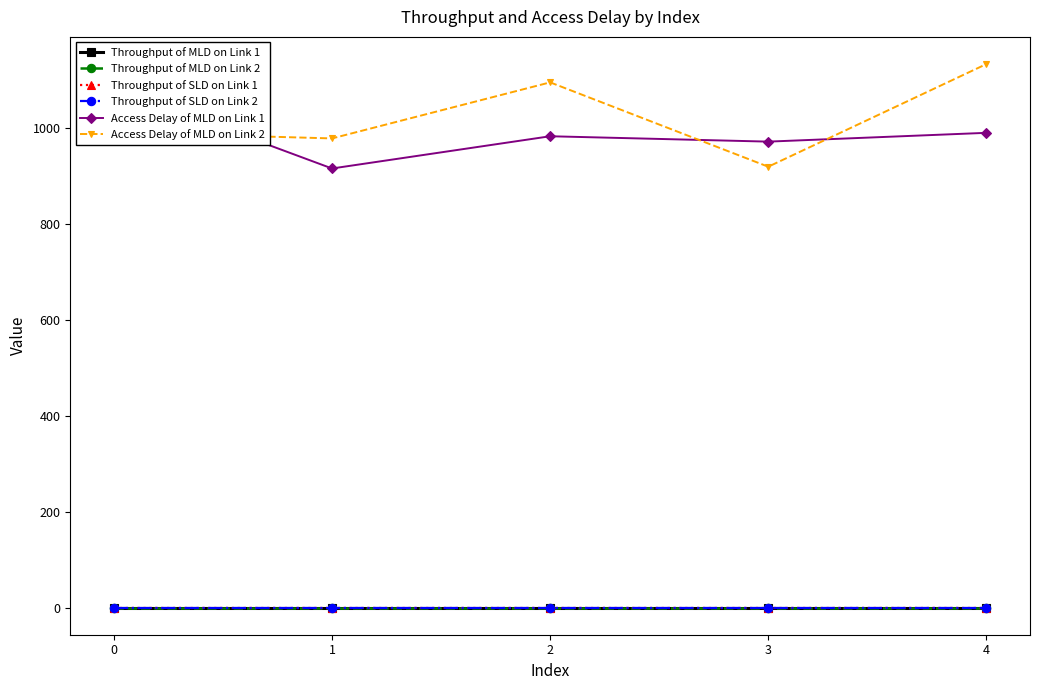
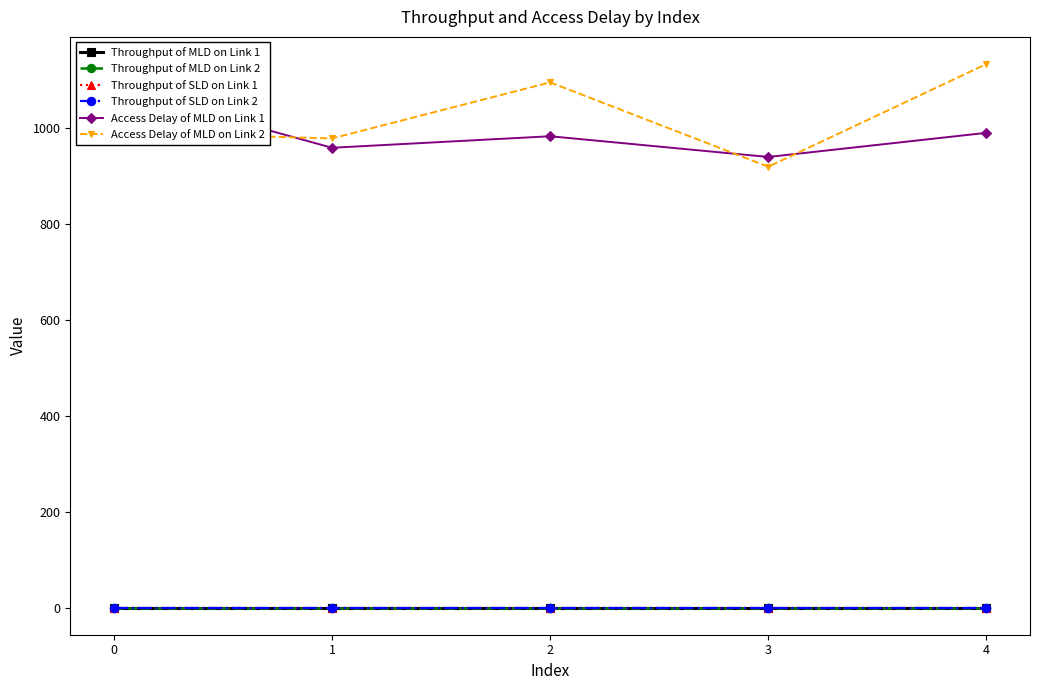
Access Delay of MLD on Link 1, 1: 920 -> 960
Access Delay of MLD on Link 1, 3: 970 -> 940
